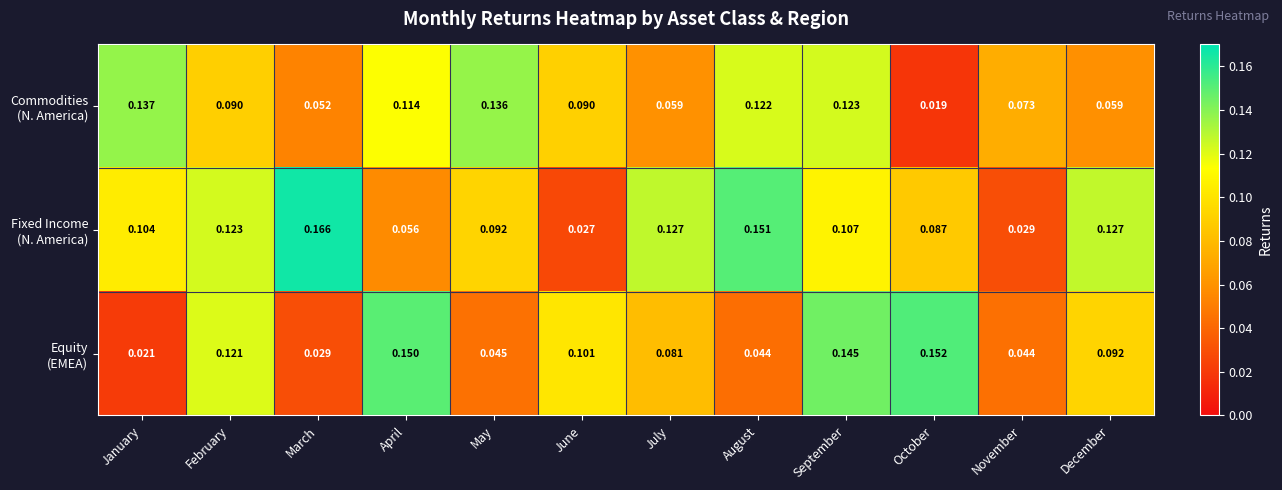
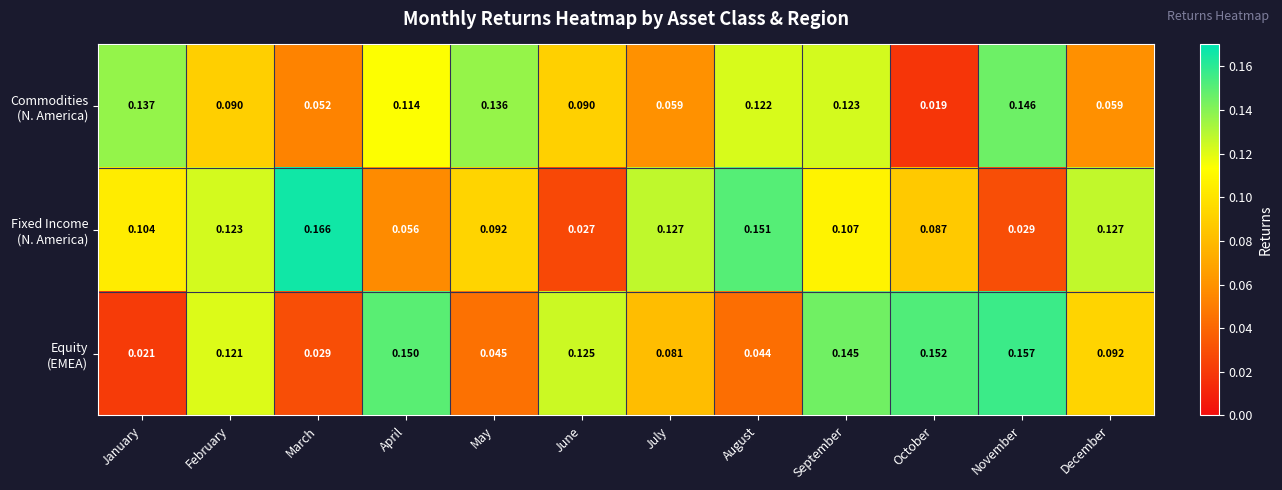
Commodities (N. America), November: 0.073 -> 0.146
Equity (EMEA), June: 0.101 -> 0.125
Equity (EMEA), November: 0.044 -> 0.157
